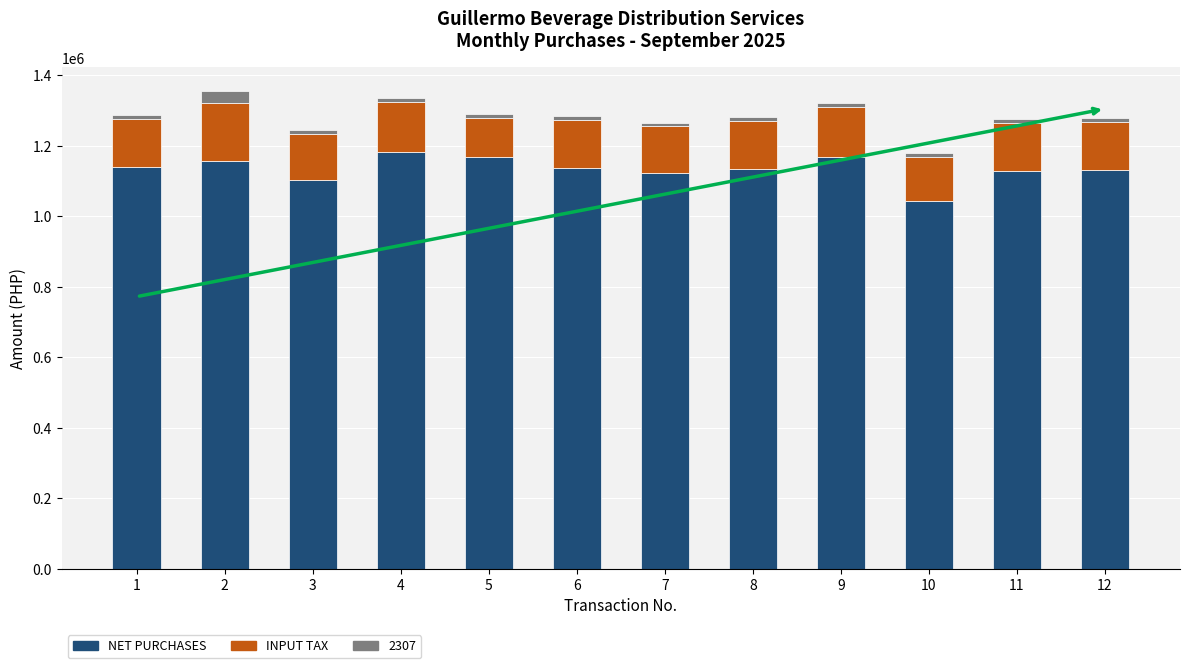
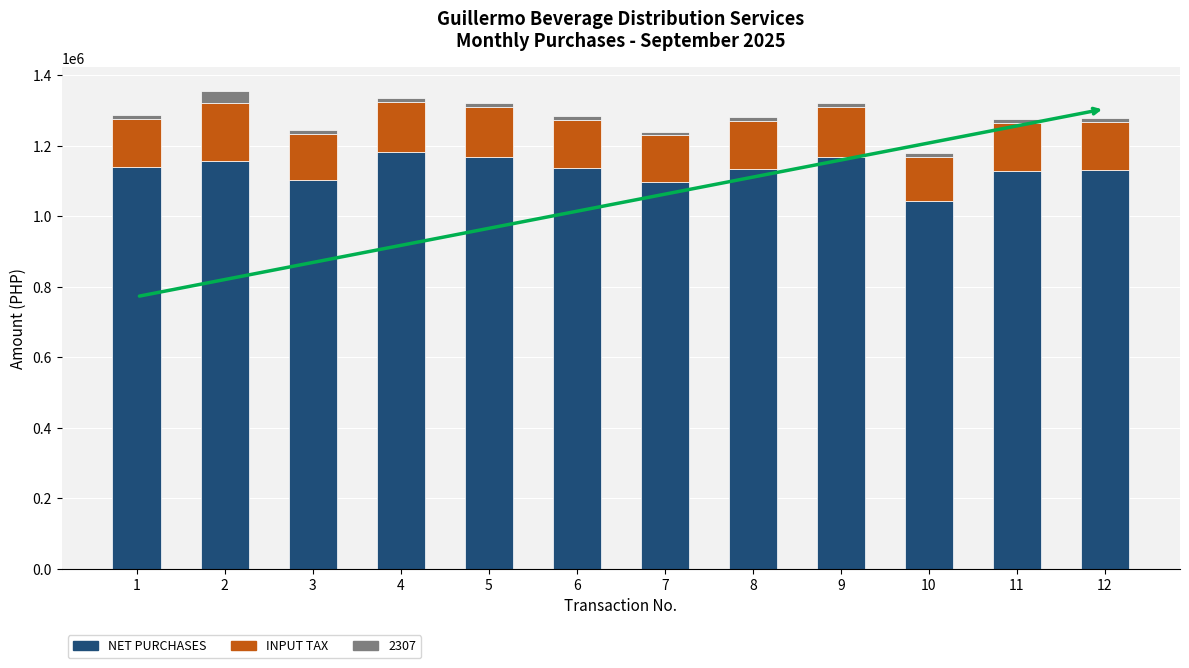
INPUT TAX, 5: 110000 -> 140000
NET PURCHASES, 7: 1120000 -> 1100000
